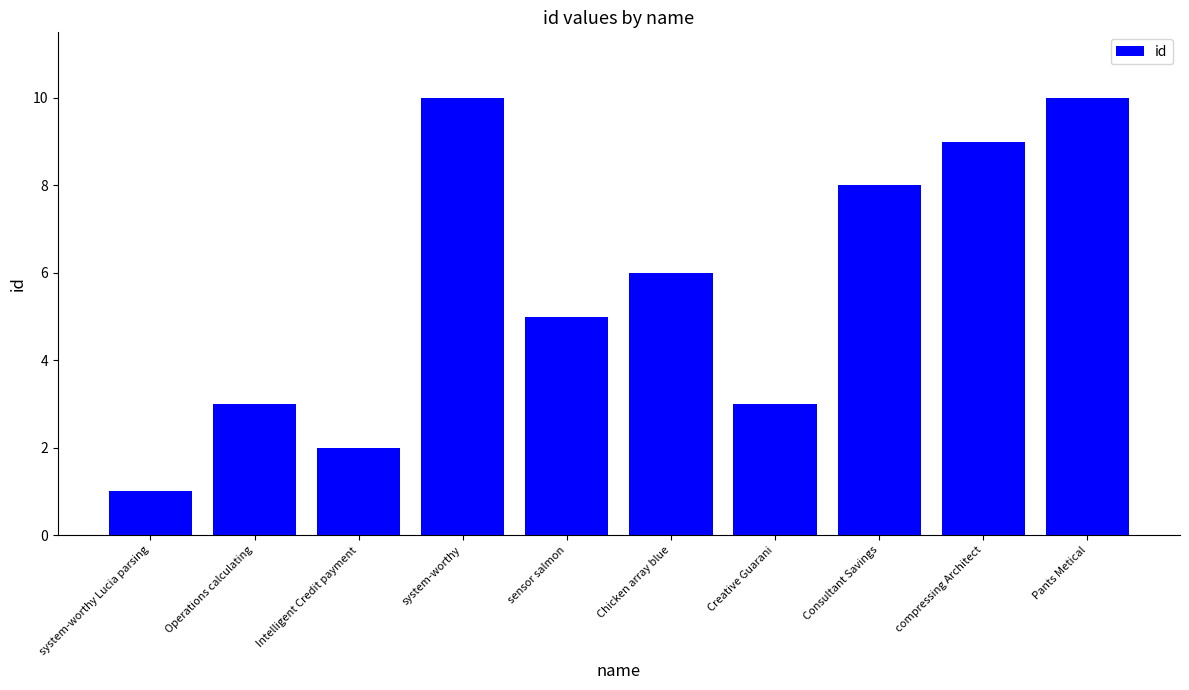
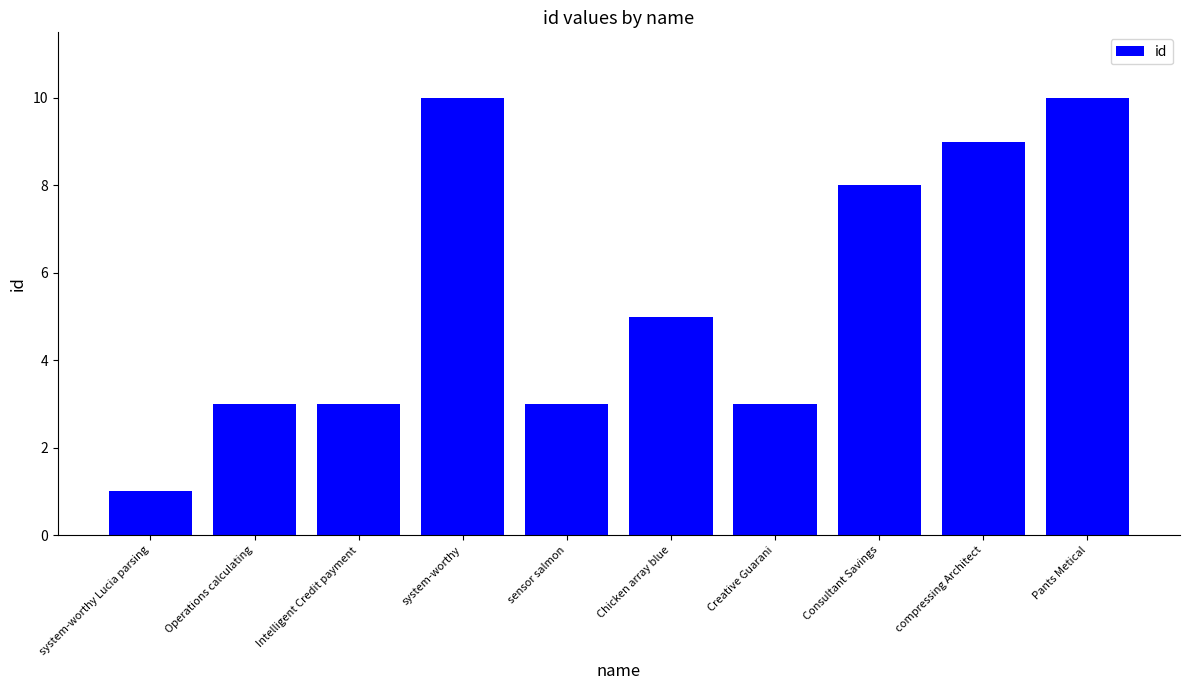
Intelligent Credit payment: 2 -> 3
sensor salmon: 5 -> 3
Chicken array blue: 6 -> 5
